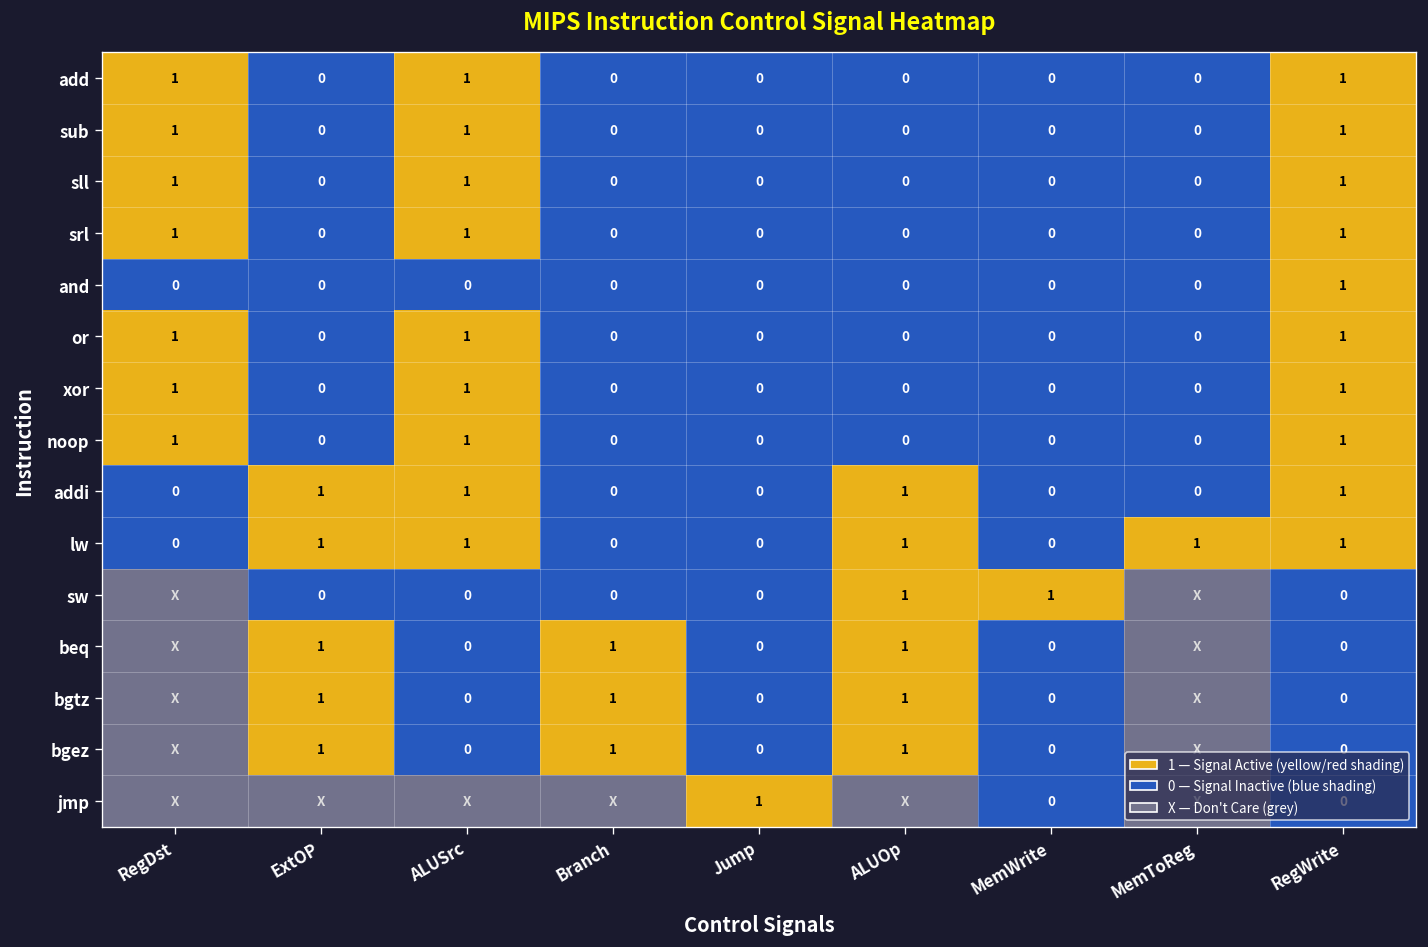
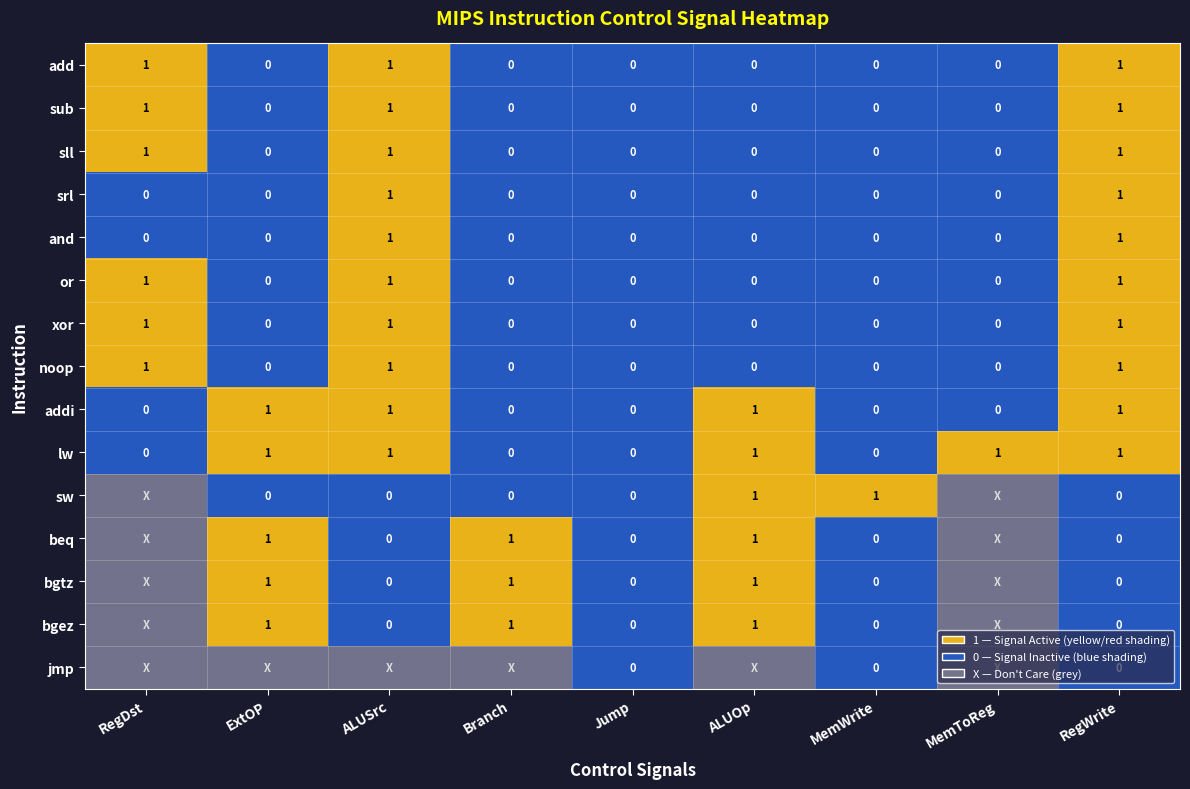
srl, RegDst: 1 -> 0
and, ALUSrc: 0 -> 1
jmp, Jump: 1 -> 0
